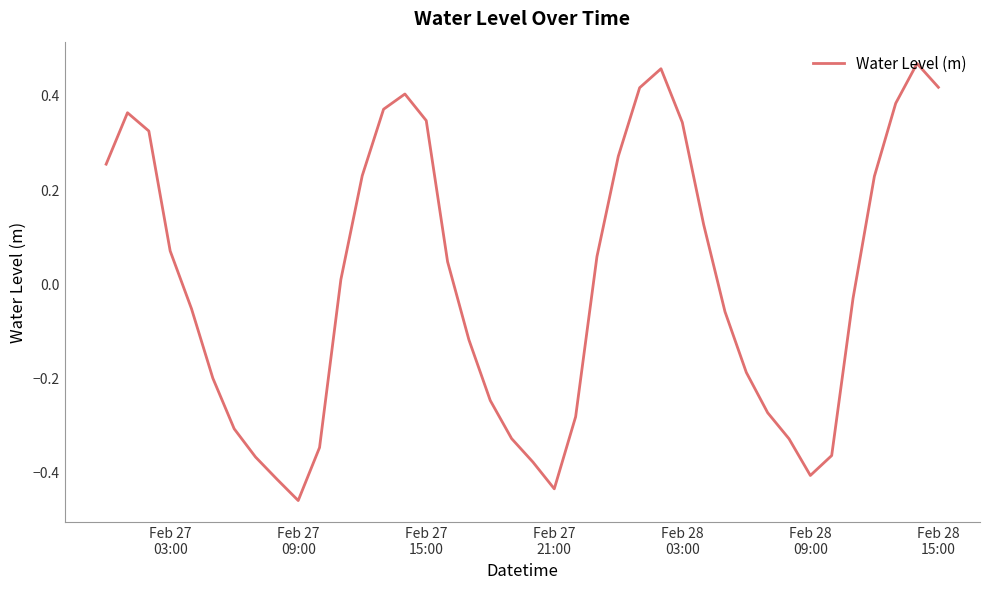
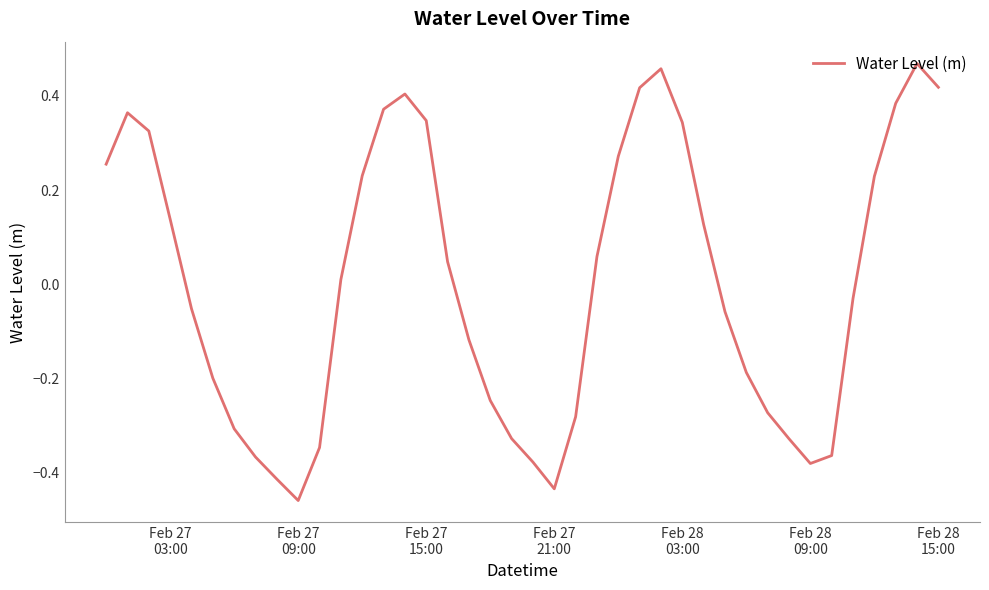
Feb 27 03:00: 0.07 -> 0.14
Feb 28 09:00: -0.41 -> -0.38
